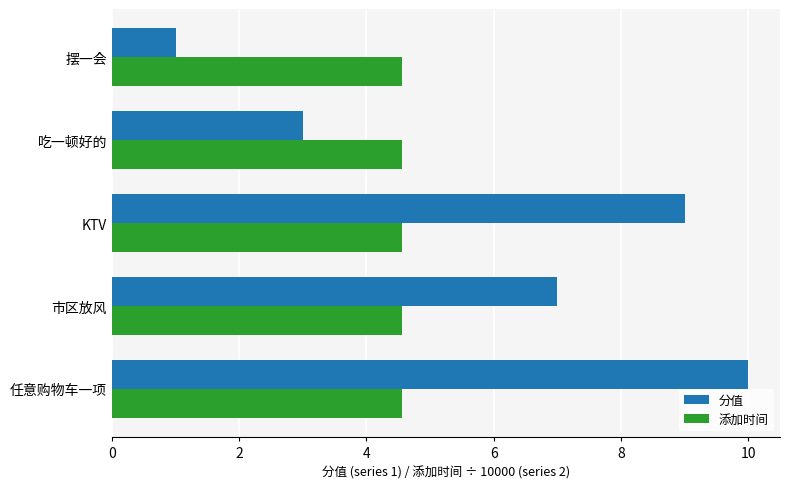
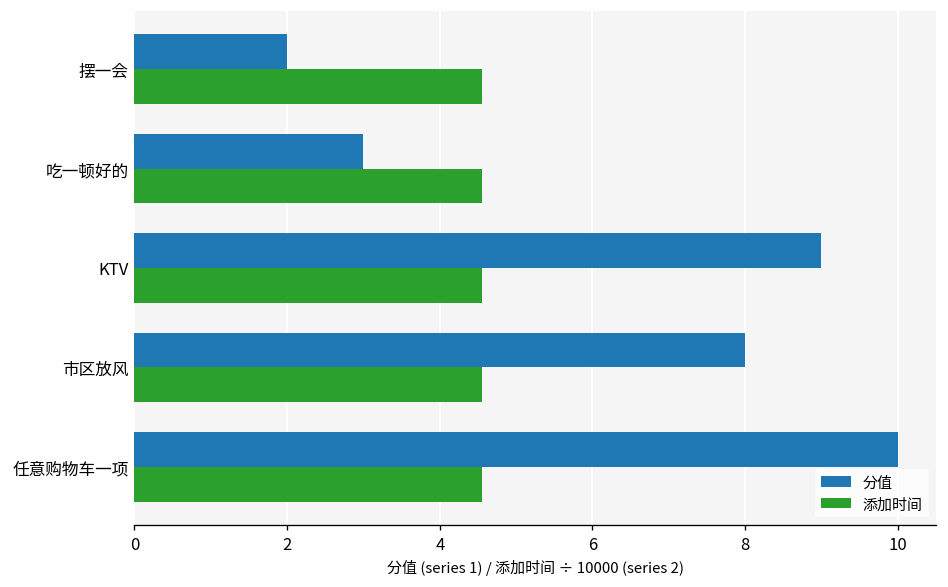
分值, 摆一会: 1 -> 2
分值, 市区放风: 7 -> 8
